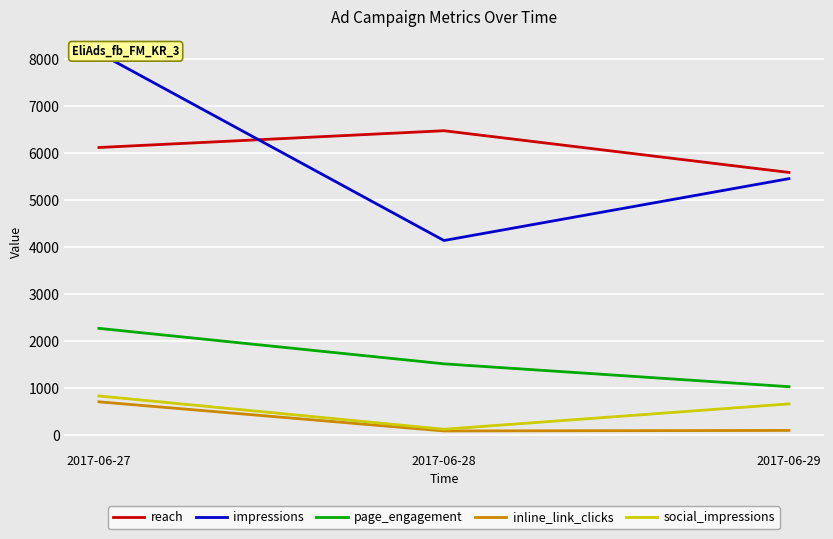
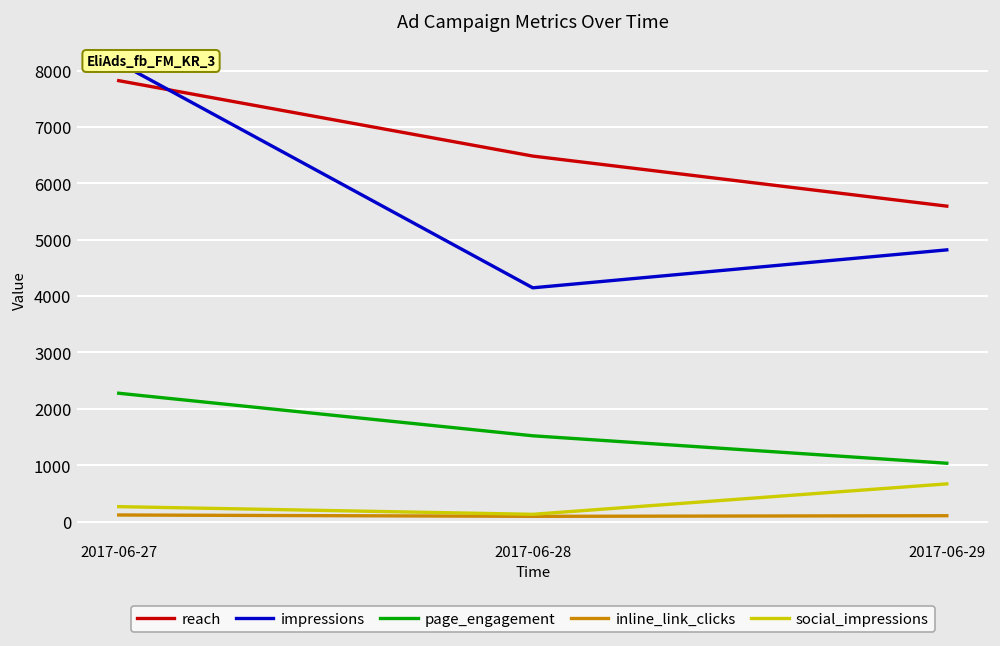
reach, 2017-06-27: 6100 -> 7800
inline_link_clicks, 2017-06-27: 700 -> 100
social_impressions, 2017-06-27: 800 -> 300
impressions, 2017-06-29: 5500 -> 4800
